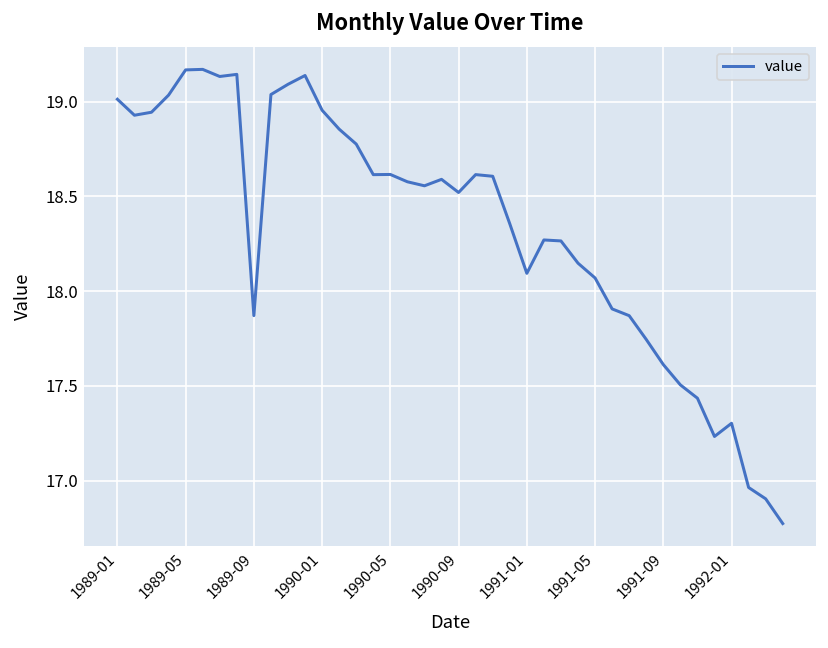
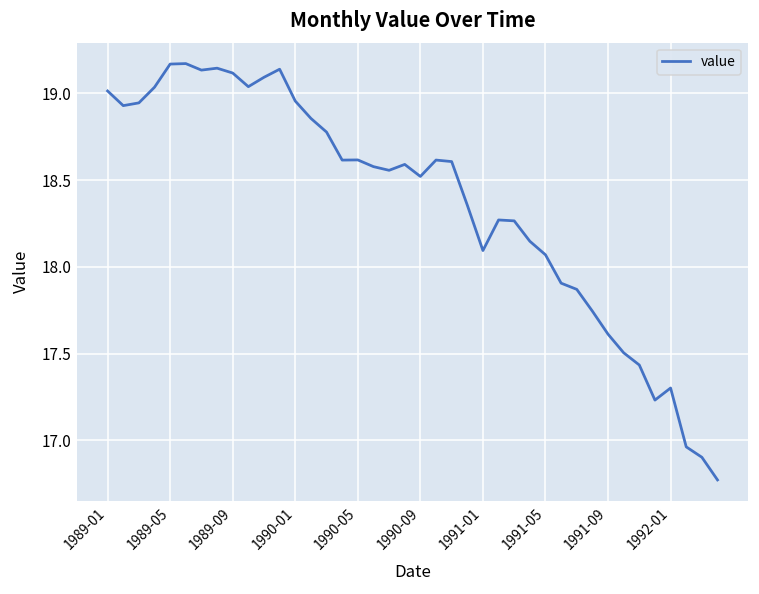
1989-09: 17.87 -> 19.12
